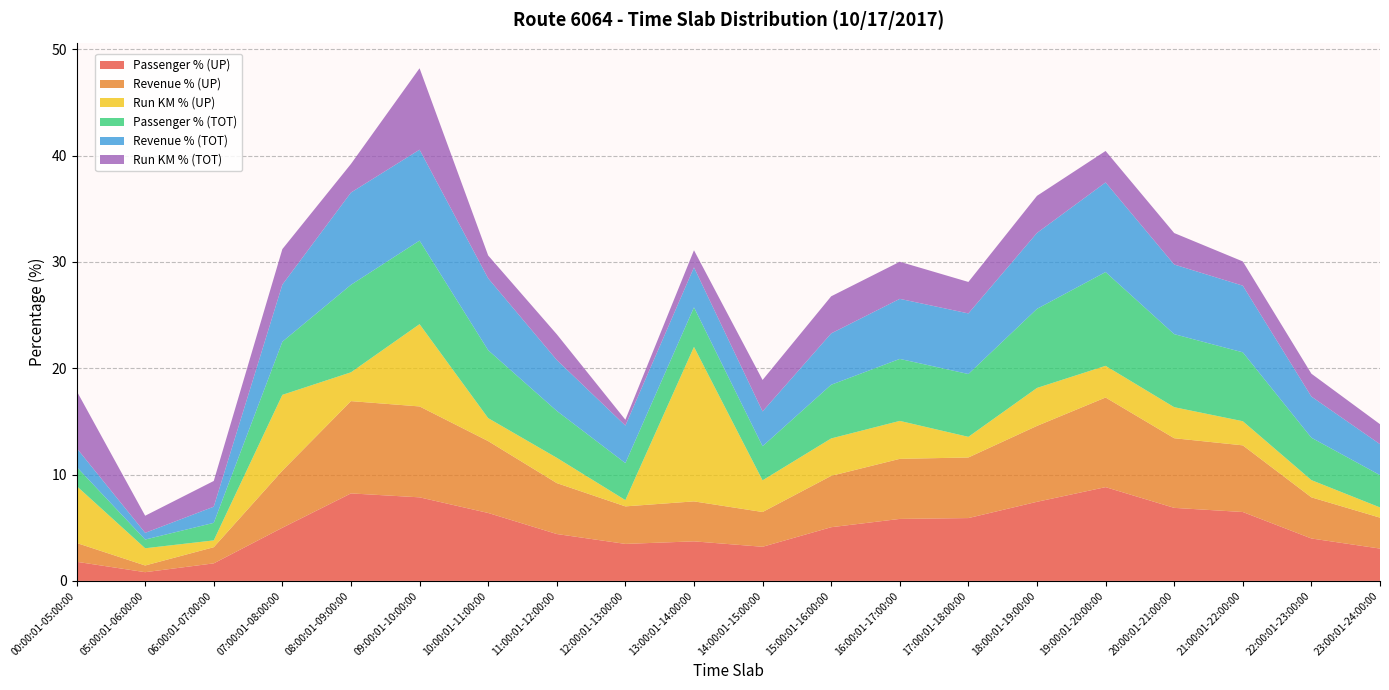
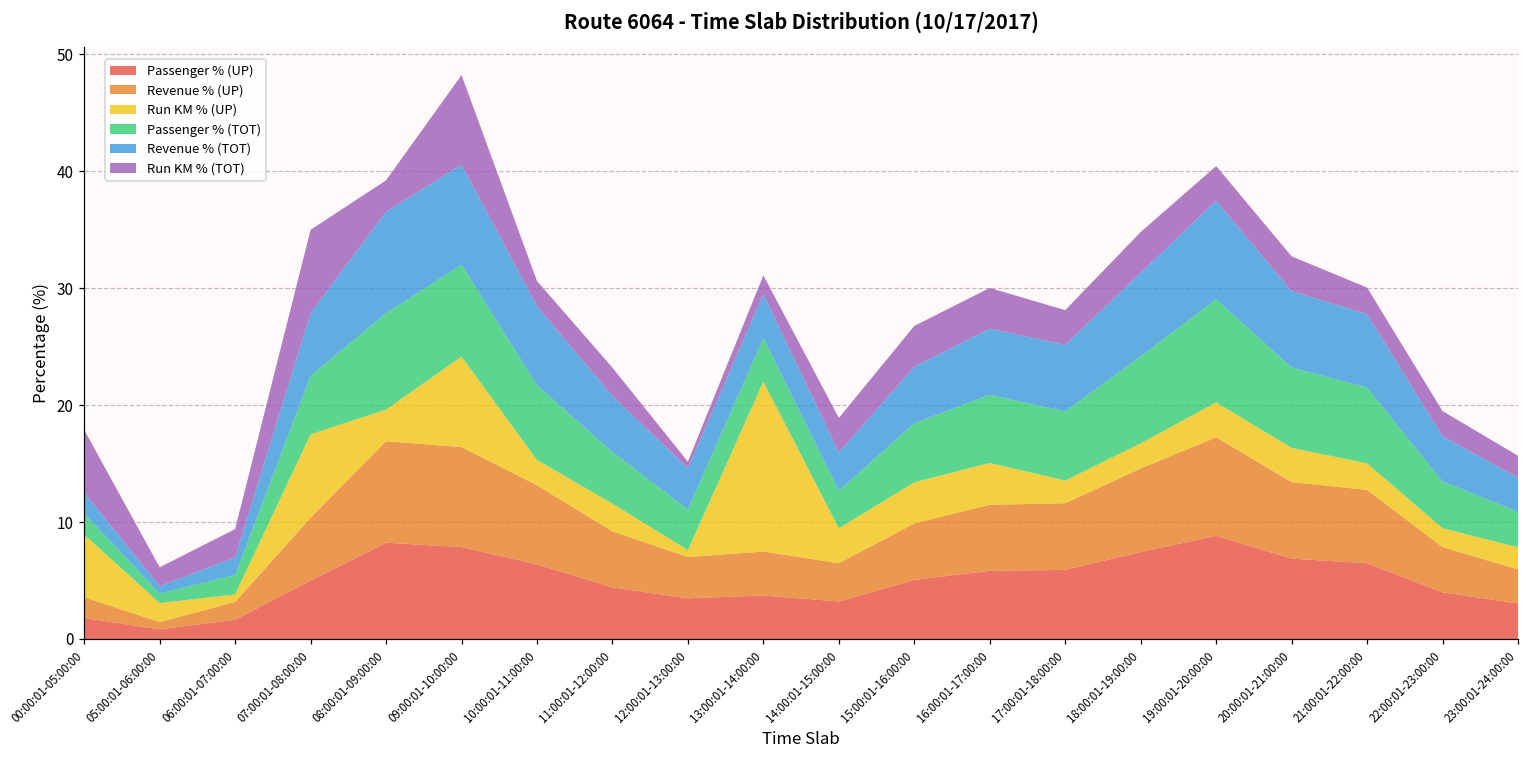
Run KM % (TOT), 07:00:01-08:00:00: 3.3 -> 7.1
Run KM % (UP), 18:00:01-19:00:00: 3.6 -> 2.2
Run KM % (UP), 23:00:01-24:00:00: 1.0 -> 1.9
